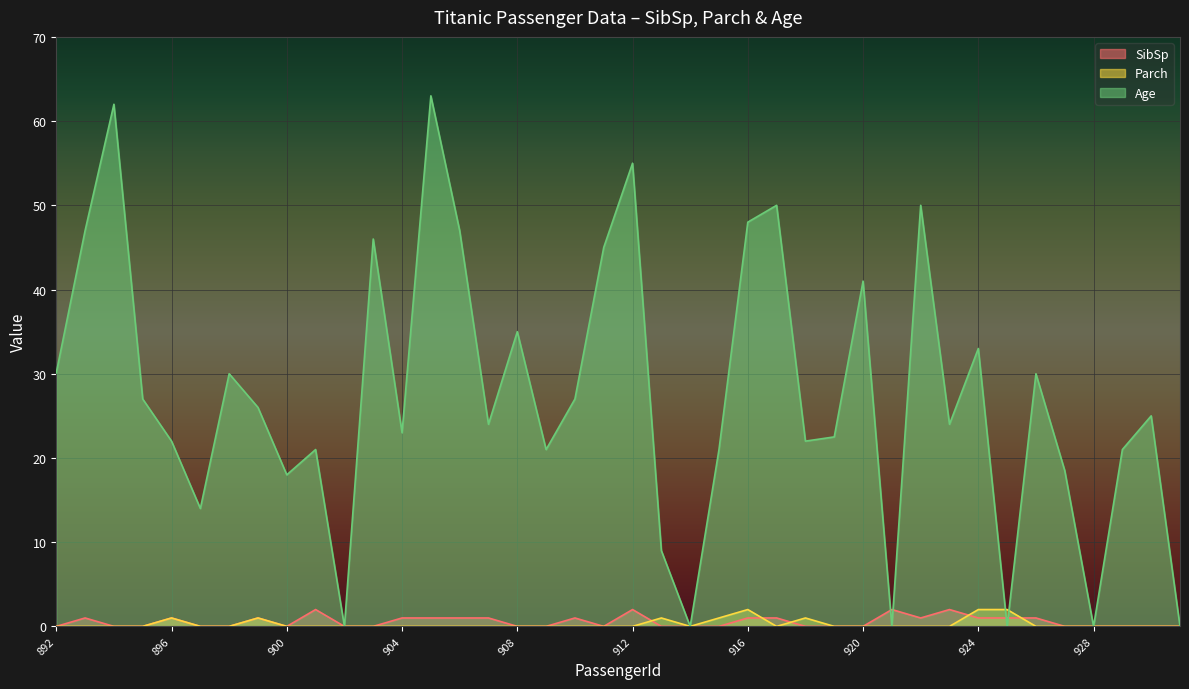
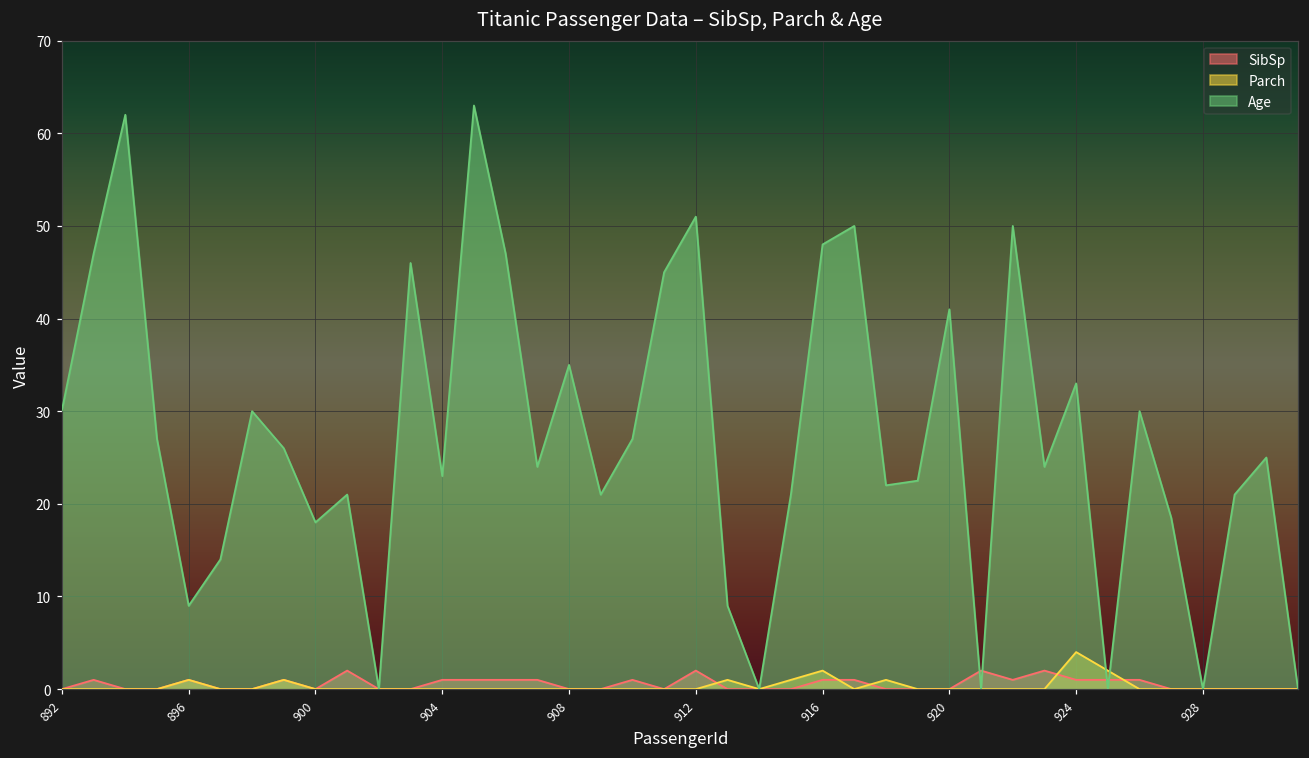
Age, 896: 22 -> 9
Age, 912: 55 -> 51
Parch, 924: 2 -> 4
